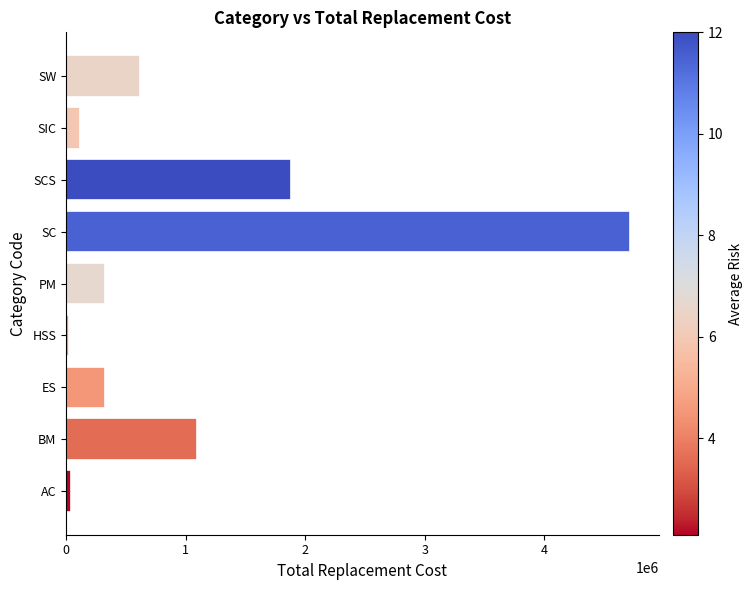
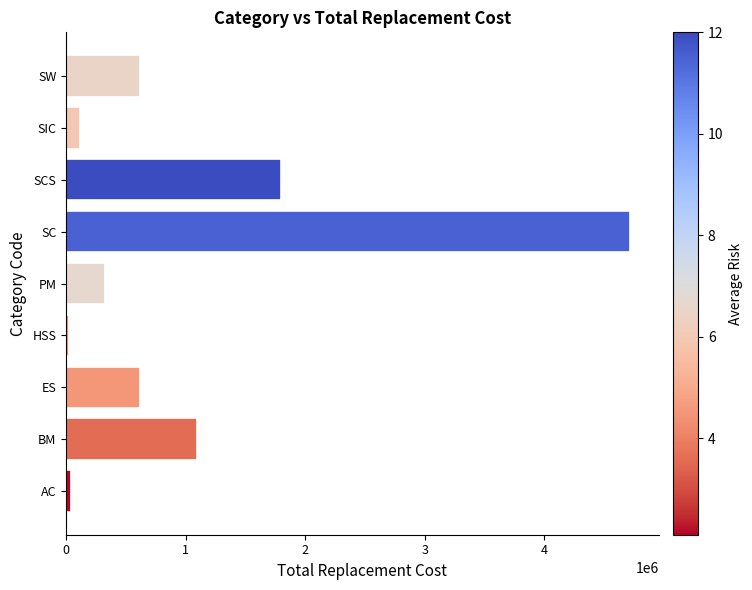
SCS: 1880000 -> 1800000
ES: 320000 -> 620000
